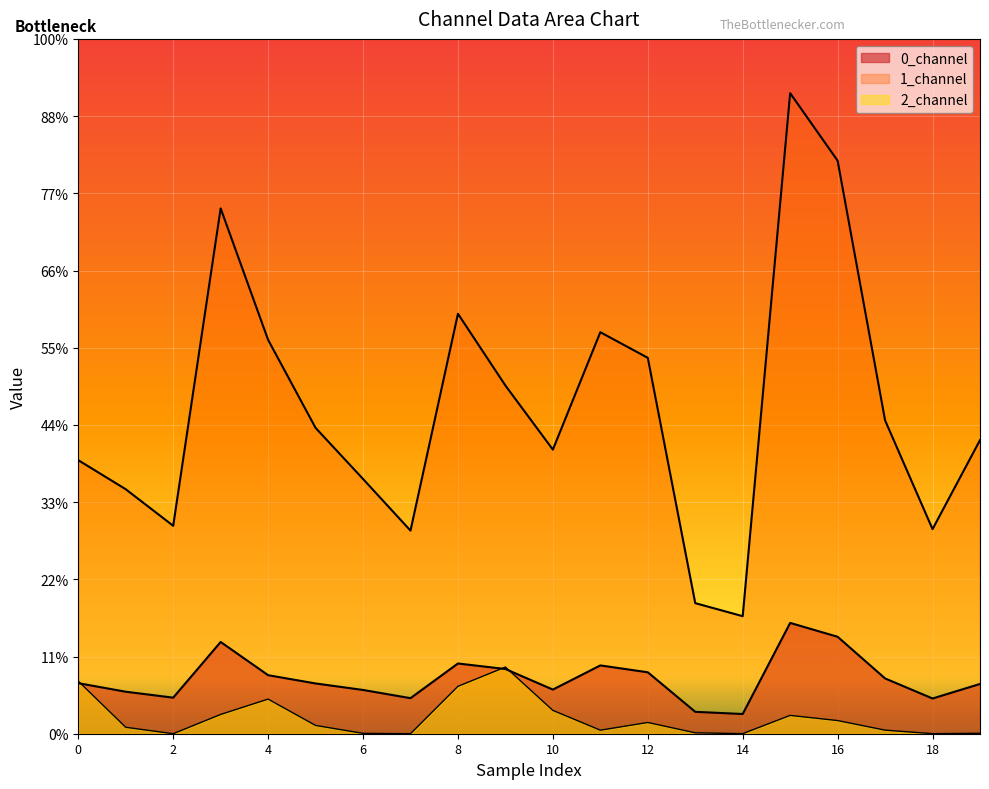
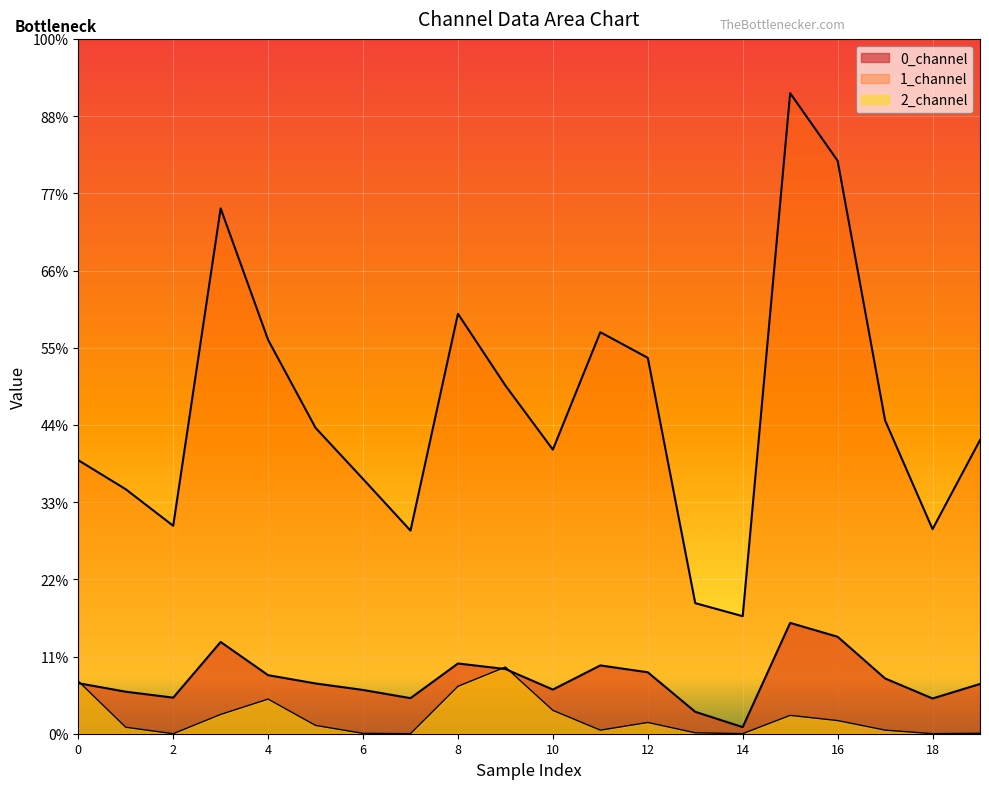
0_channel, 14: 3% -> 1%
